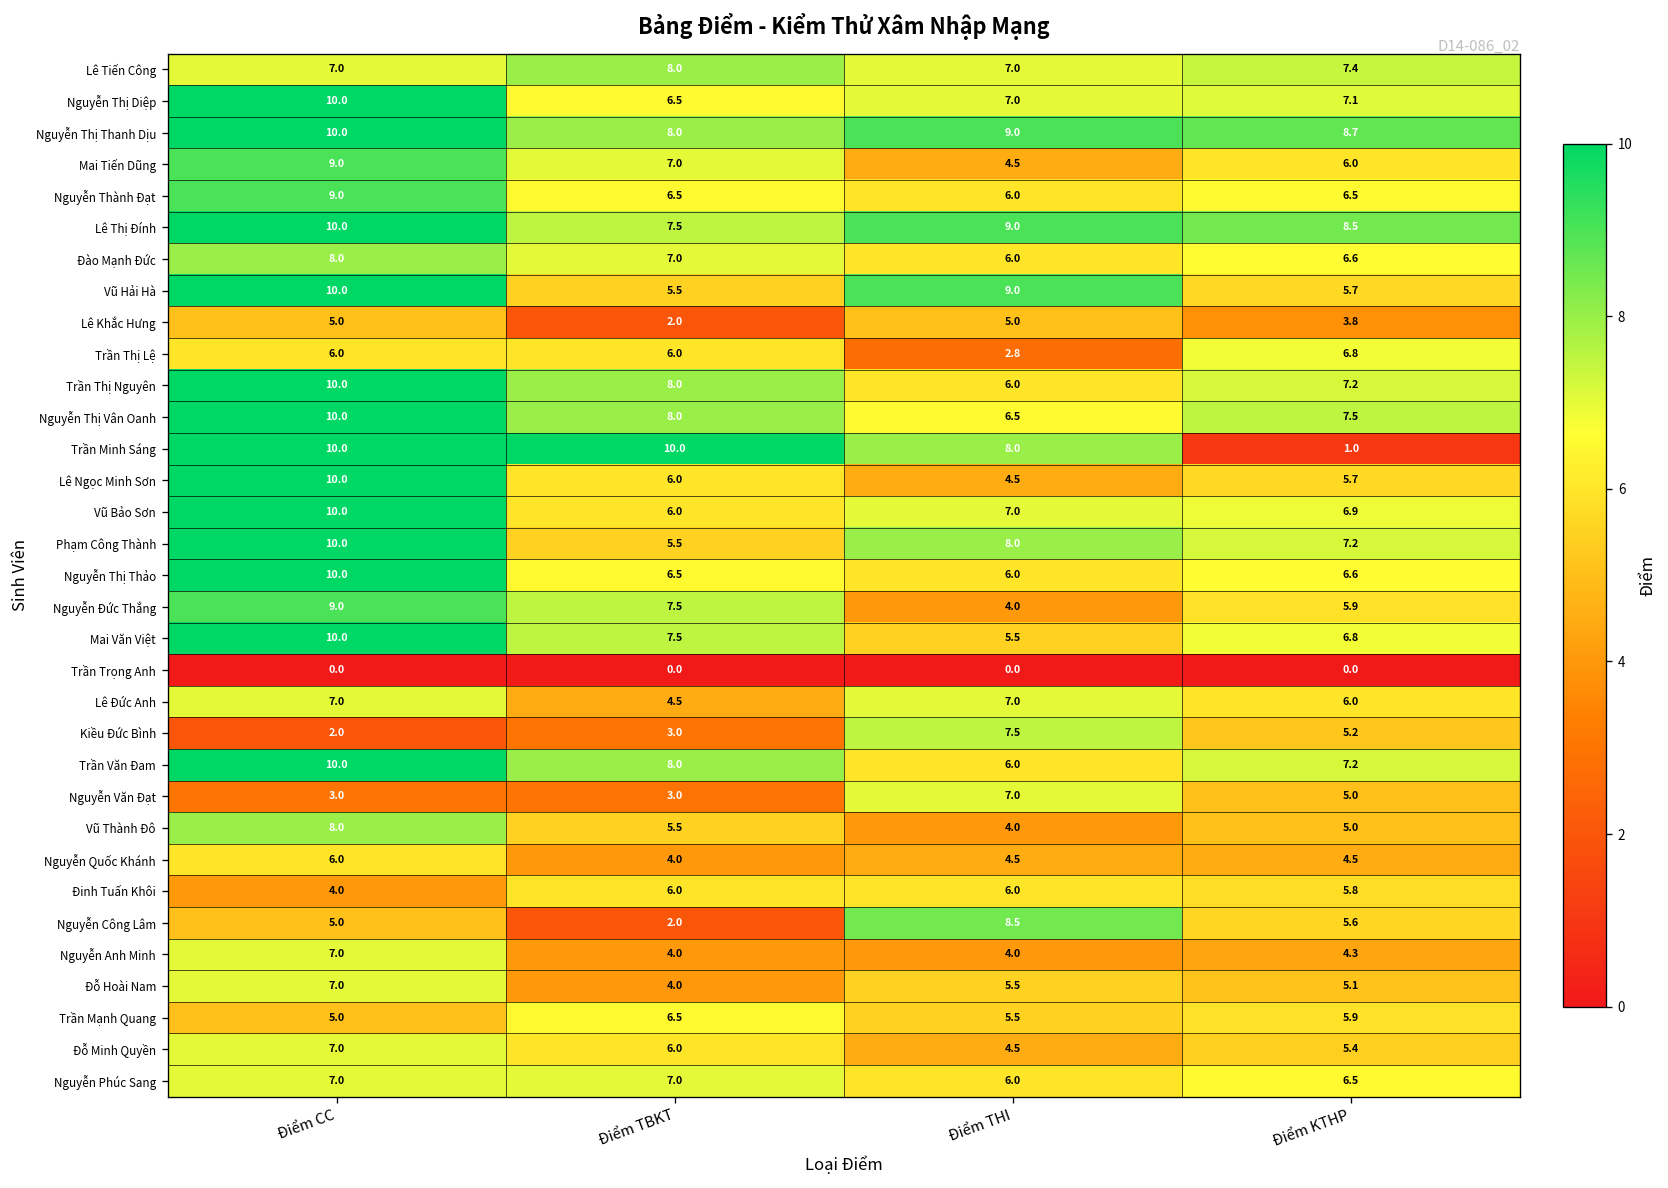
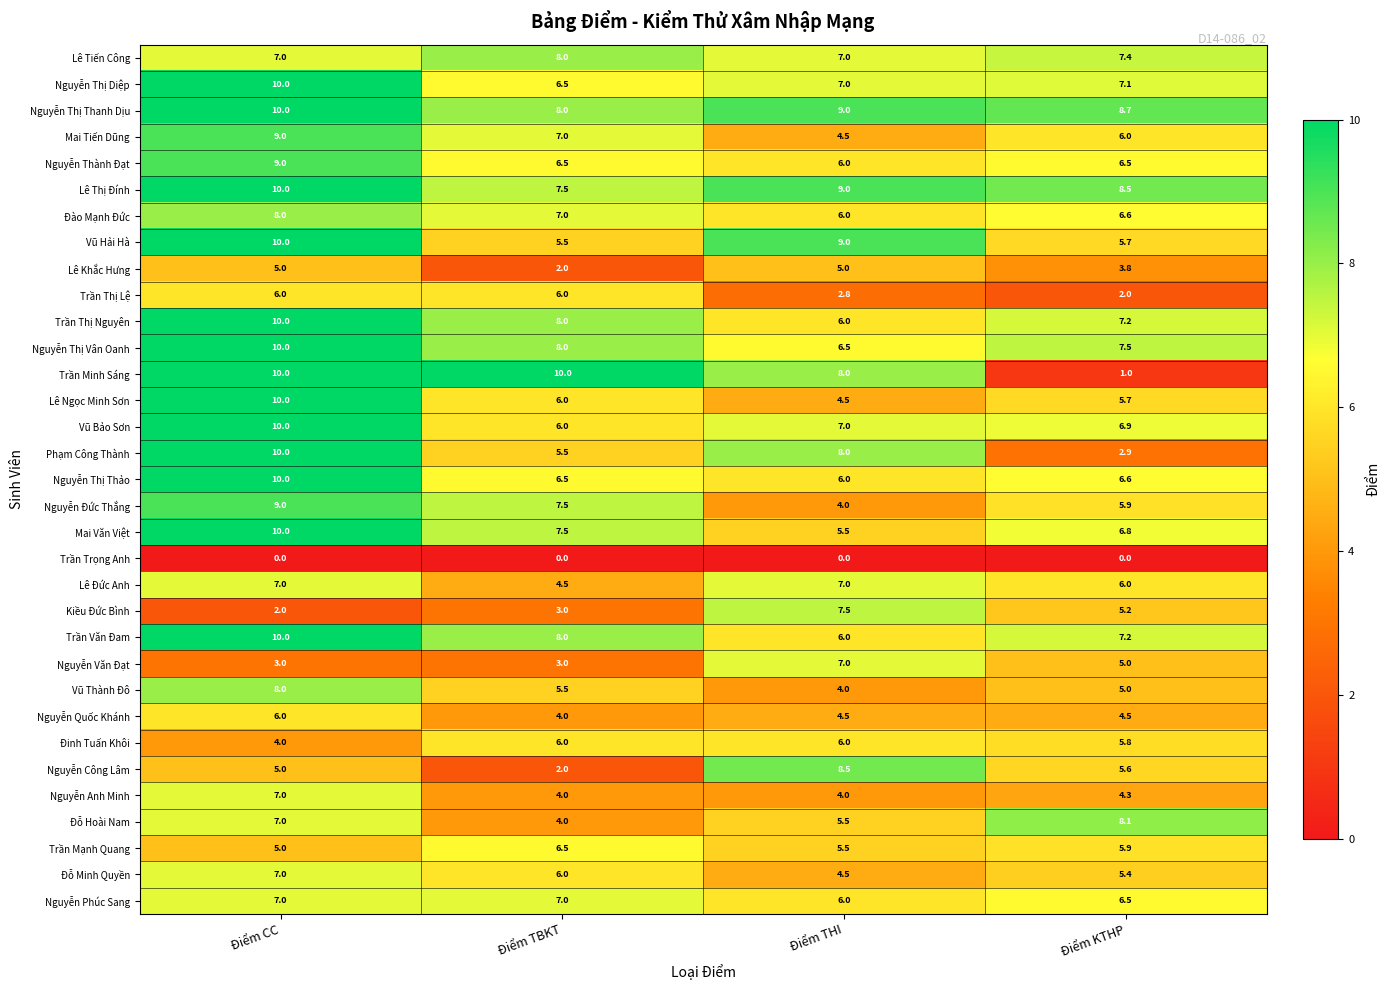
Trần Thị Lệ, Điểm KTHP: 6.8 -> 2.0
Phạm Công Thành, Điểm KTHP: 7.2 -> 2.9
Đỗ Hoài Nam, Điểm KTHP: 5.1 -> 8.1
